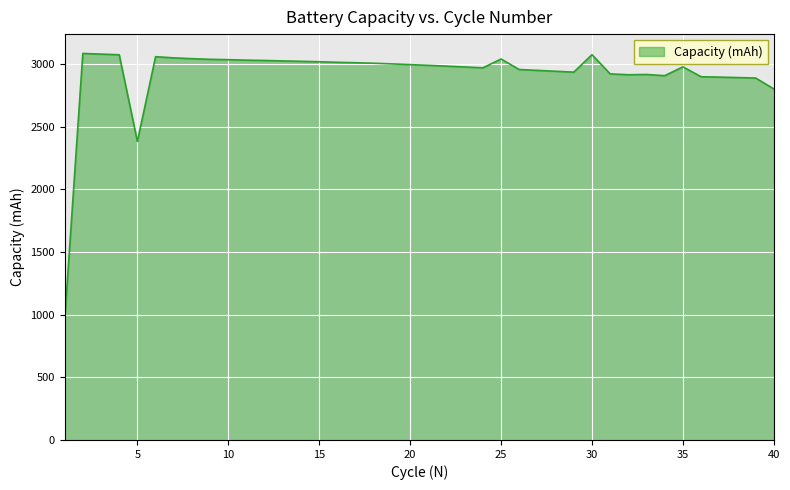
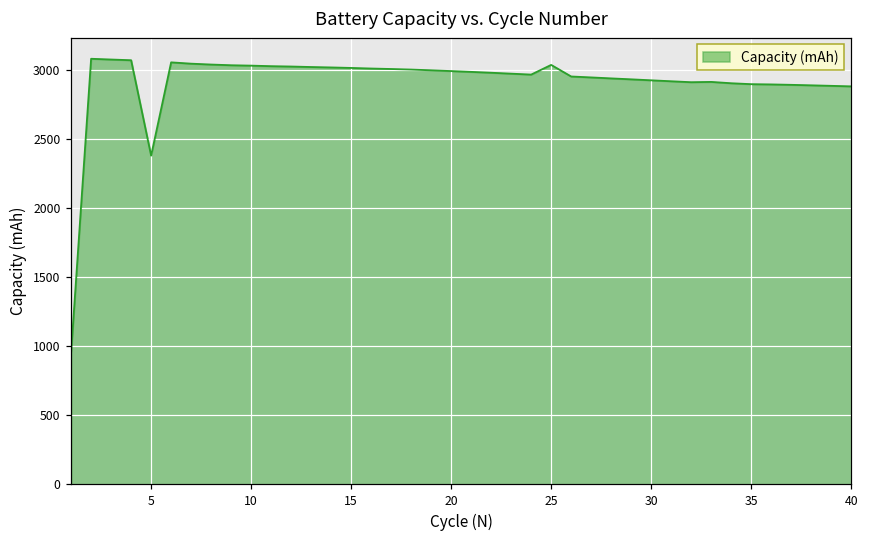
30: 3070 -> 2930
35: 2980 -> 2900
40: 2800 -> 2880
